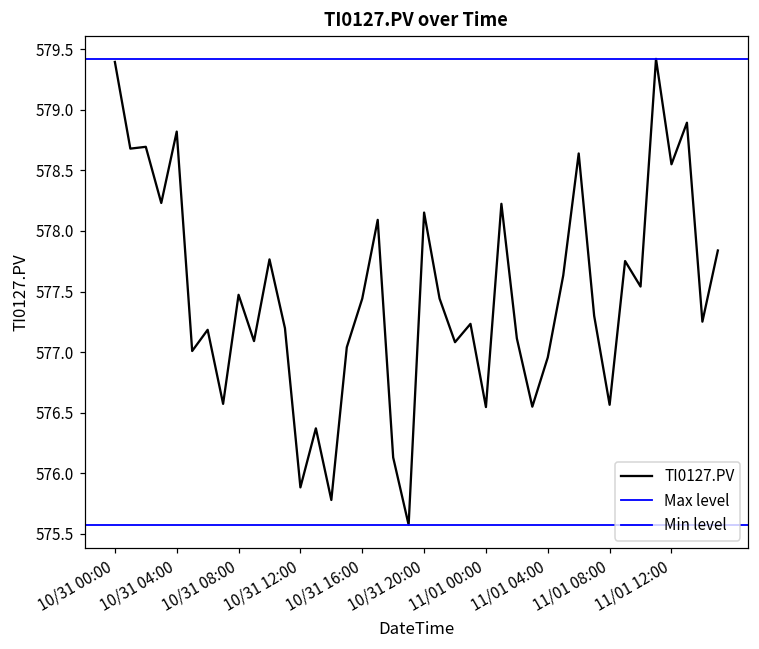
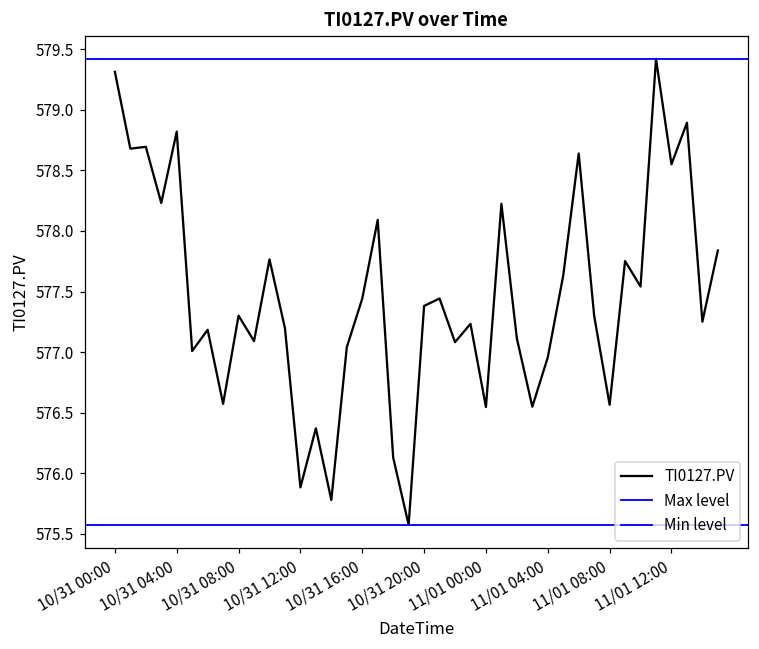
10/31 00:00: 579.39 -> 579.31
10/31 08:00: 577.47 -> 577.30
10/31 20:00: 578.15 -> 577.38
